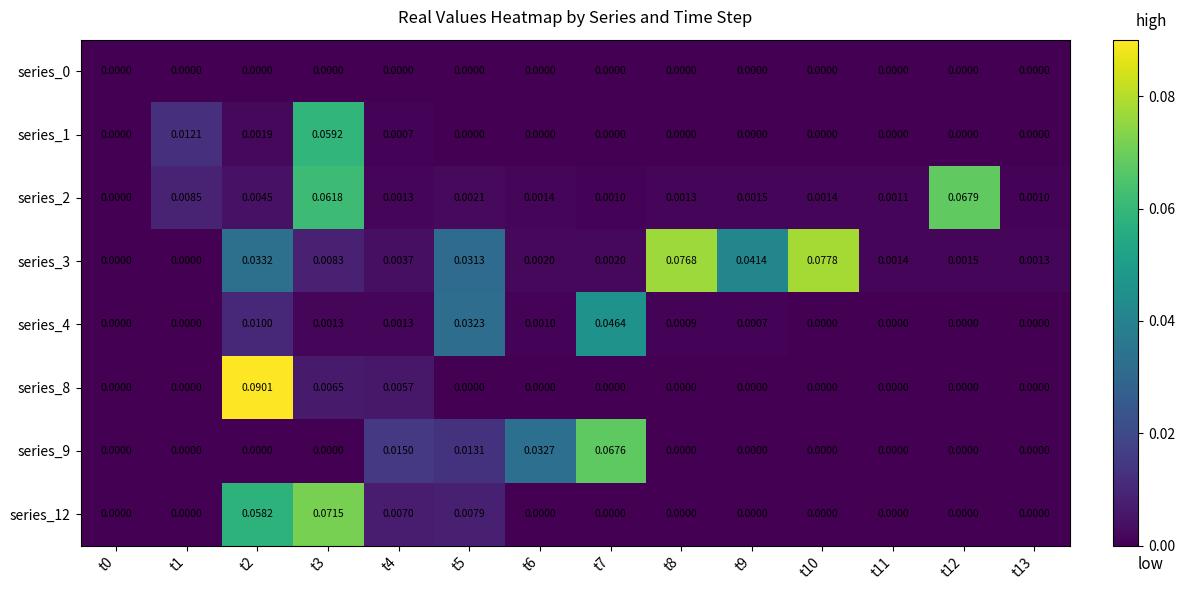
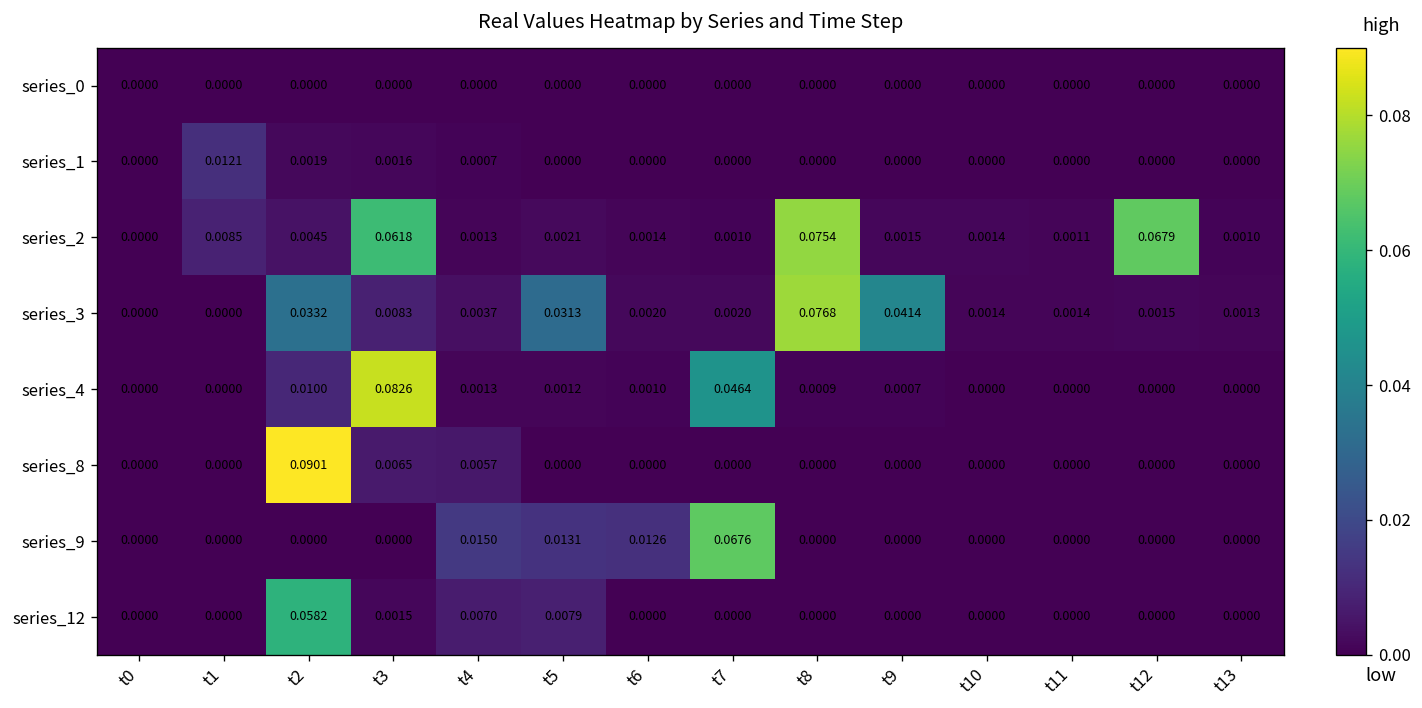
series_1, t3: 0.0592 -> 0.0016
series_2, t8: 0.0013 -> 0.0754
series_3, t10: 0.0778 -> 0.0014
series_4, t3: 0.0013 -> 0.0826
series_4, t5: 0.0323 -> 0.0012
series_9, t6: 0.0327 -> 0.0126
series_12, t3: 0.0715 -> 0.0015
